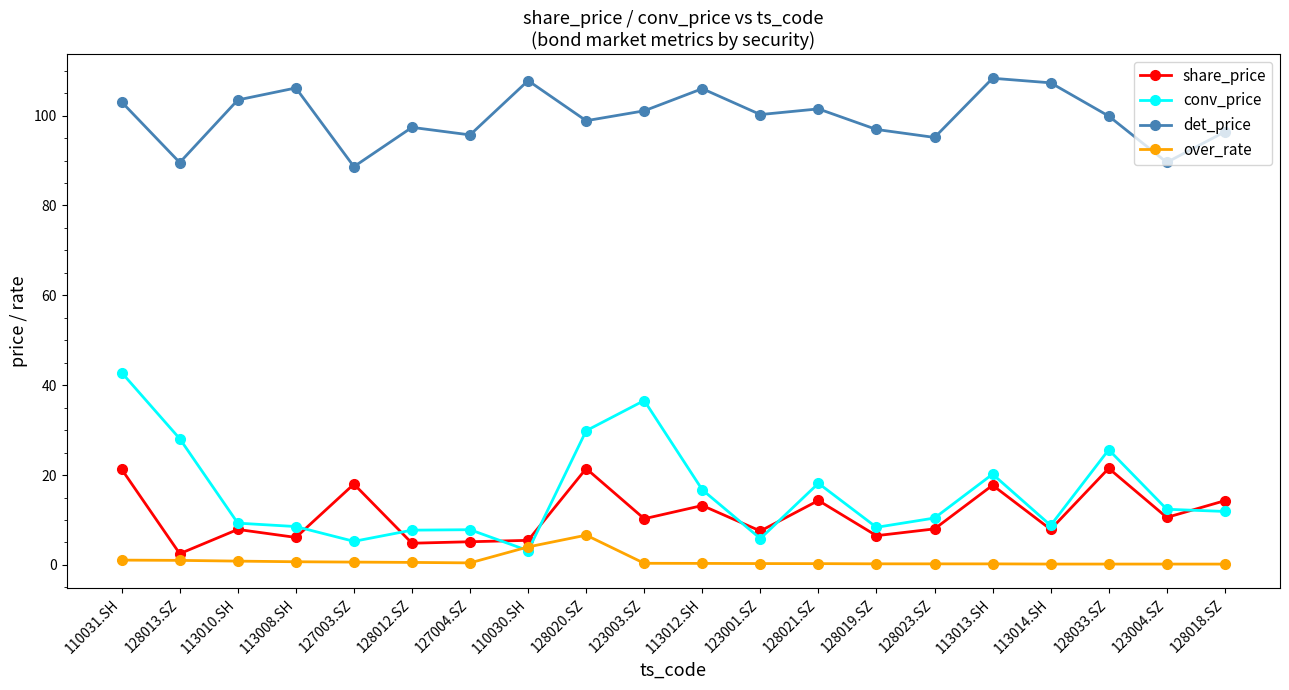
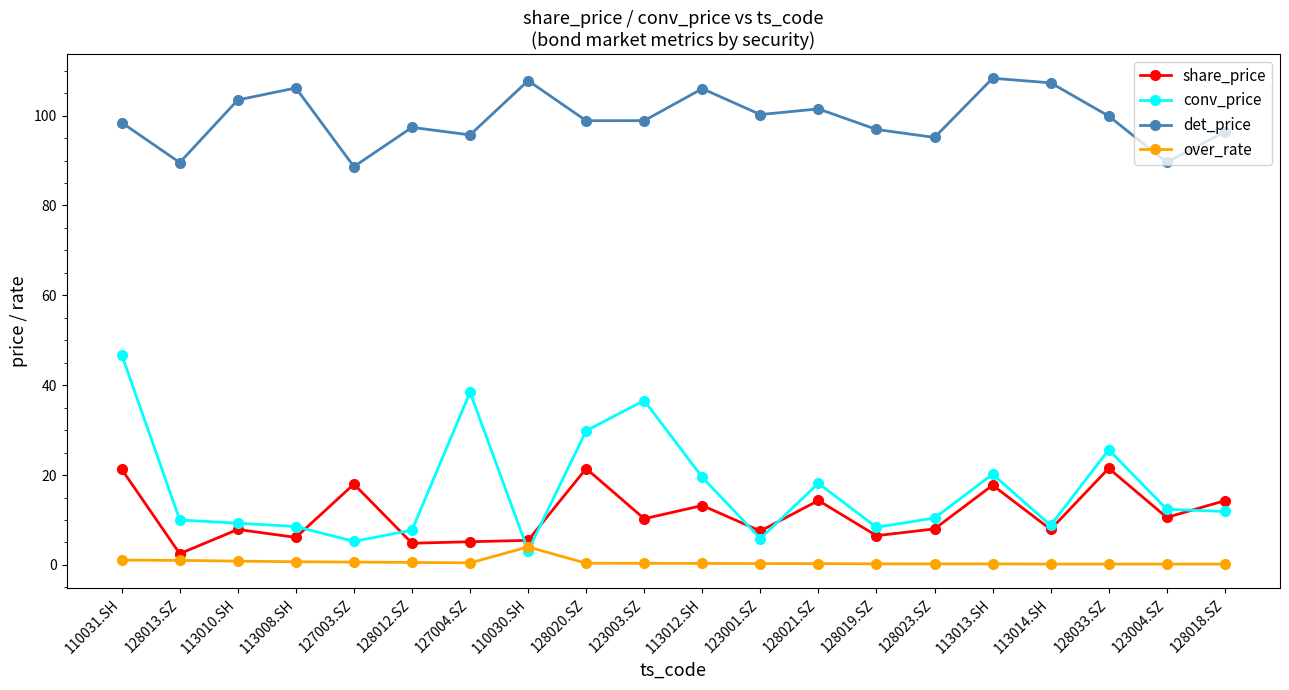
conv_price, 110031.SH: 43 -> 47
det_price, 110031.SH: 103 -> 98
conv_price, 128013.SZ: 28 -> 10
conv_price, 127004.SZ: 8 -> 38
over_rate, 128020.SZ: 7 -> 0
det_price, 123003.SZ: 101 -> 99
conv_price, 113012.SH: 17 -> 20
